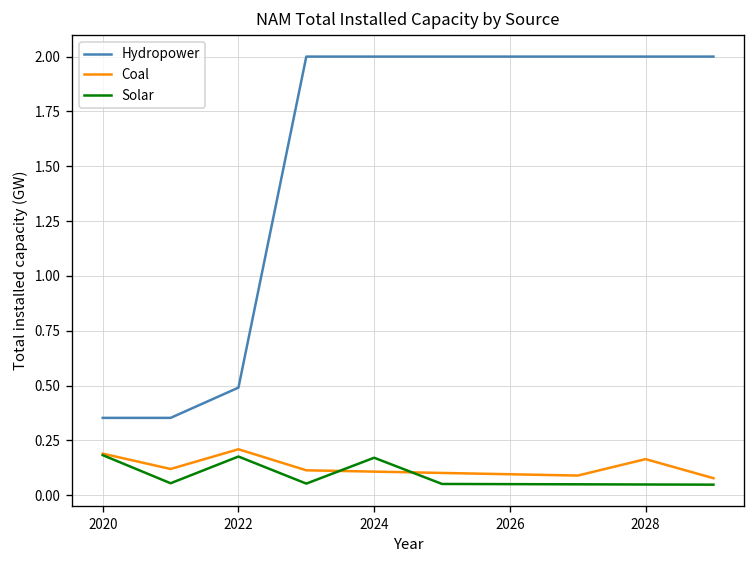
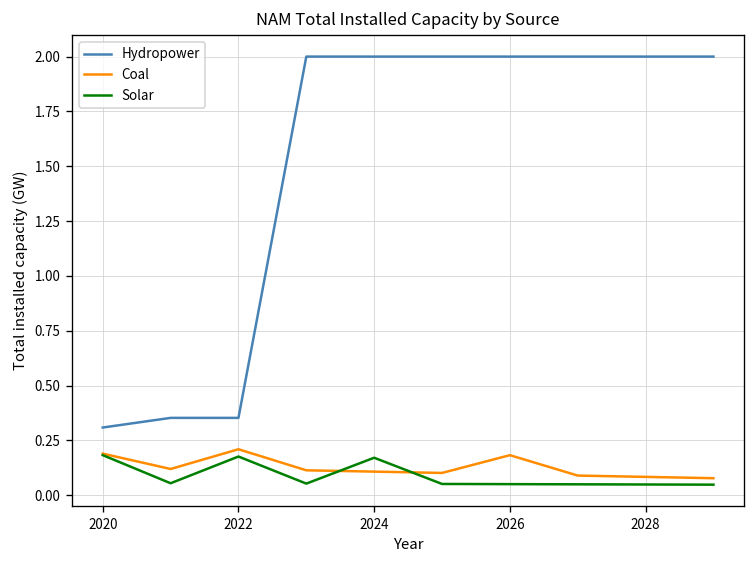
Hydropower, 2020: 0.35 -> 0.31
Hydropower, 2022: 0.49 -> 0.35
Coal, 2026: 0.10 -> 0.18
Coal, 2028: 0.17 -> 0.08
